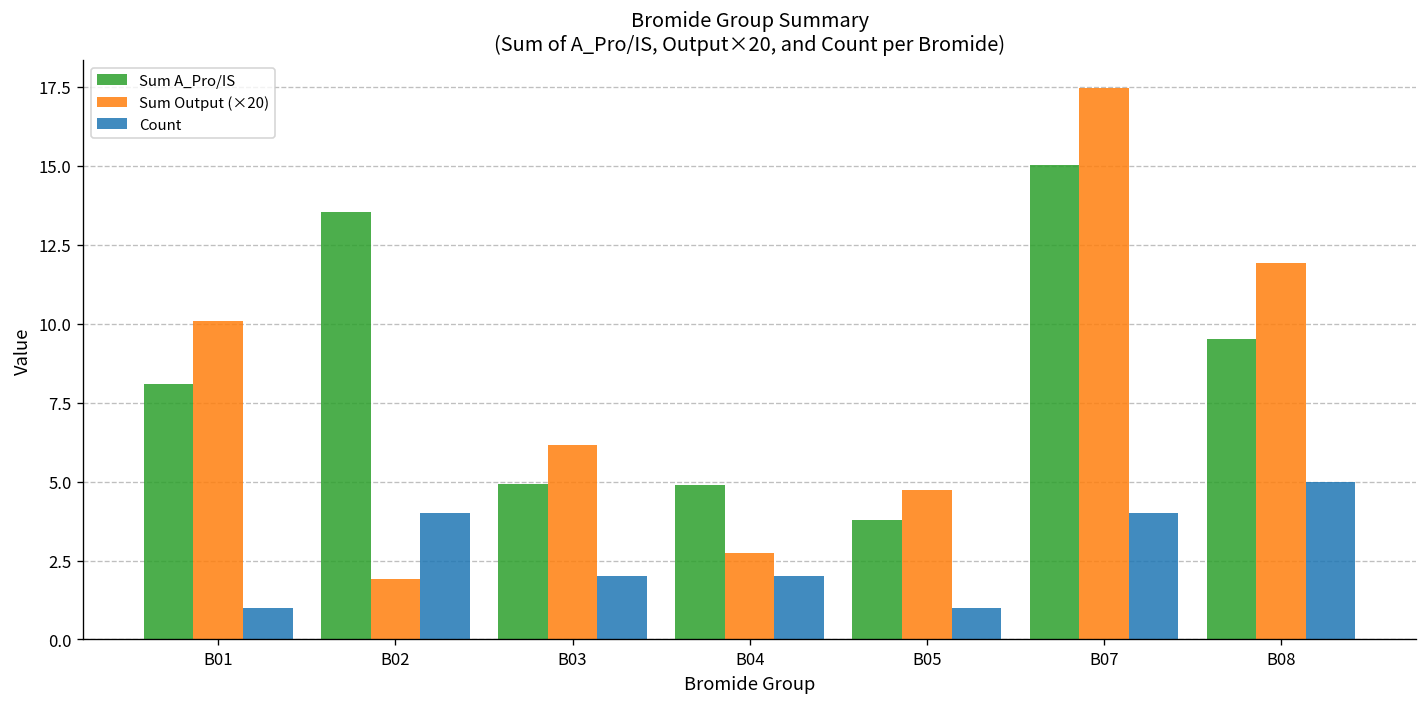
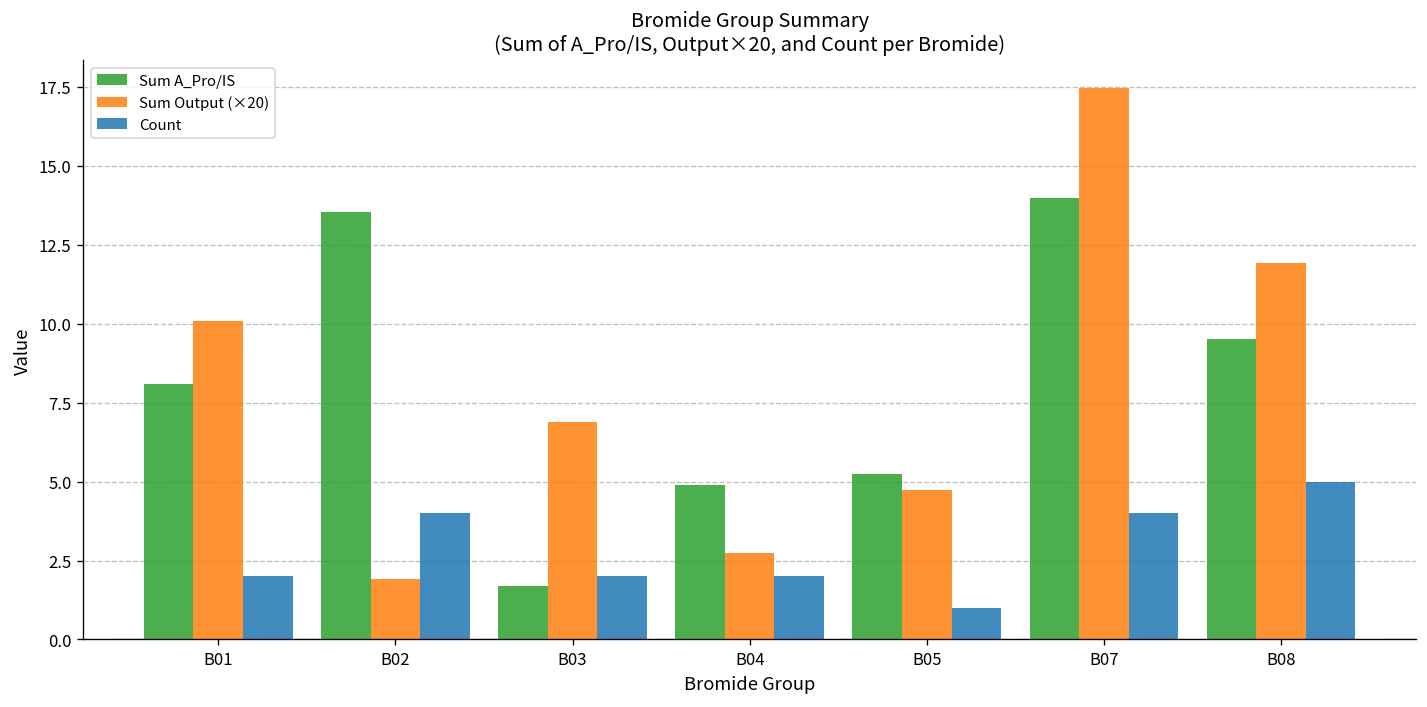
Count, B01: 1 -> 2
Sum A_Pro/IS, B03: 4.9 -> 1.7
Sum Output (×20), B03: 6.1 -> 6.9
Sum A_Pro/IS, B05: 3.8 -> 5.2
Sum A_Pro/IS, B07: 15.0 -> 14.0
